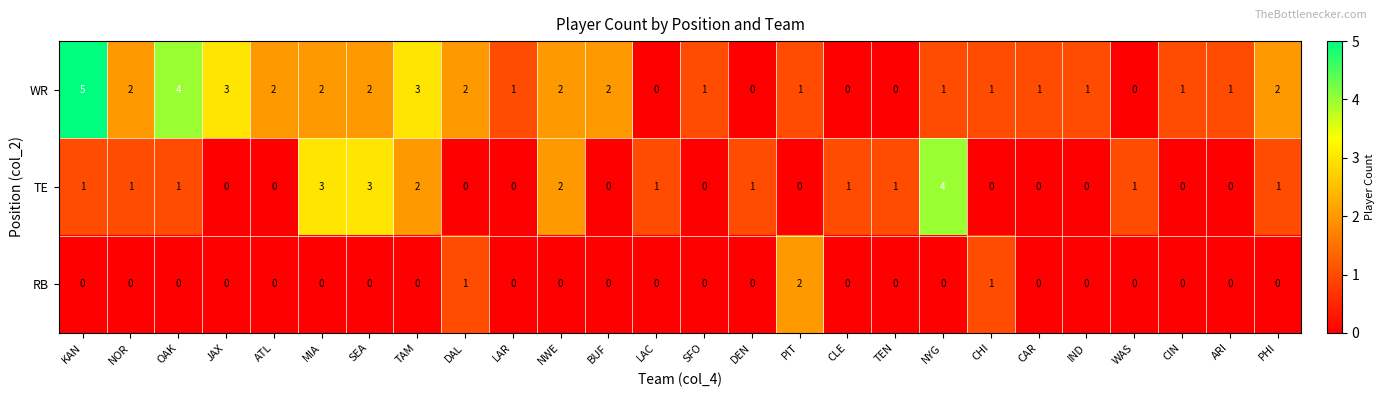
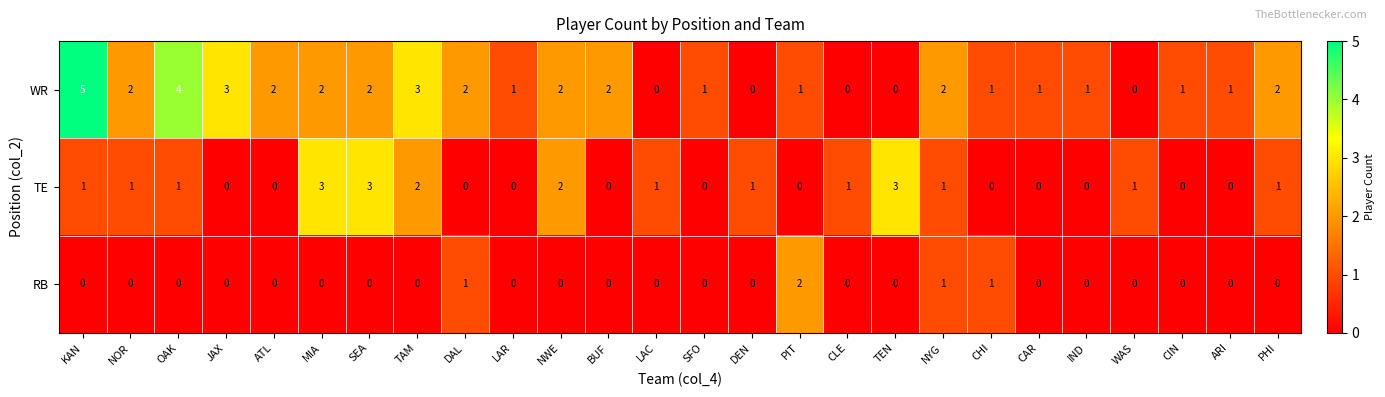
WR, NYG: 1 -> 2
TE, TEN: 1 -> 3
TE, NYG: 4 -> 1
RB, NYG: 0 -> 1
